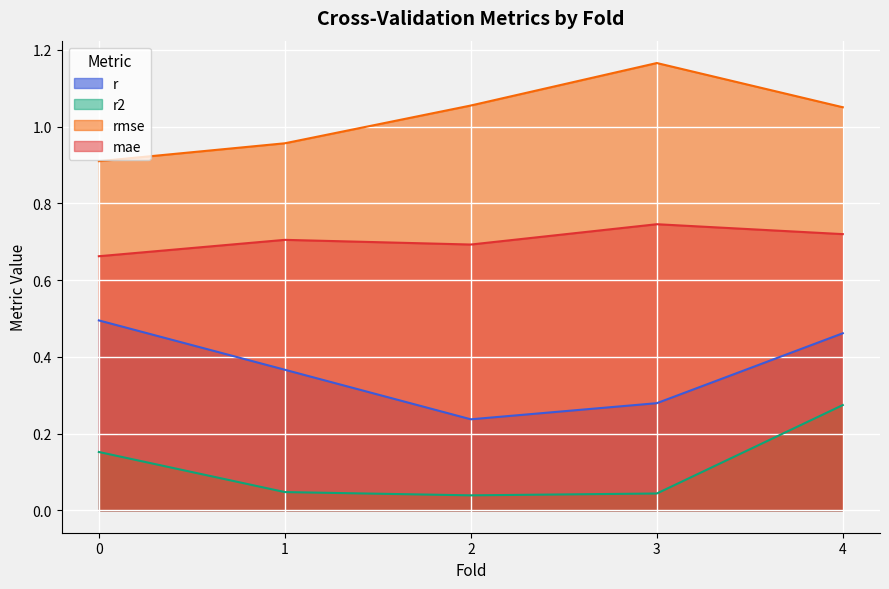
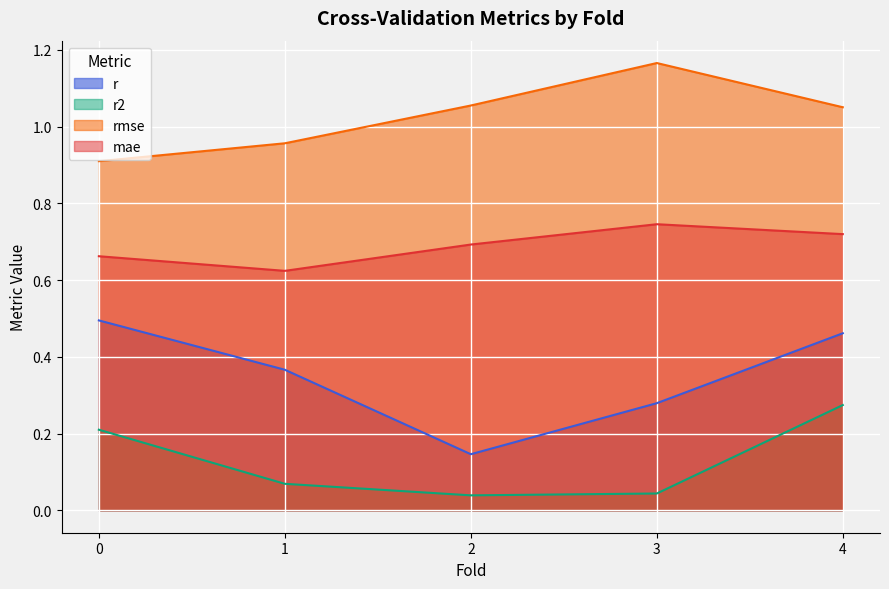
r2, 0: 0.15 -> 0.21
r2, 1: 0.05 -> 0.07
mae, 1: 0.71 -> 0.62
r, 2: 0.24 -> 0.15
